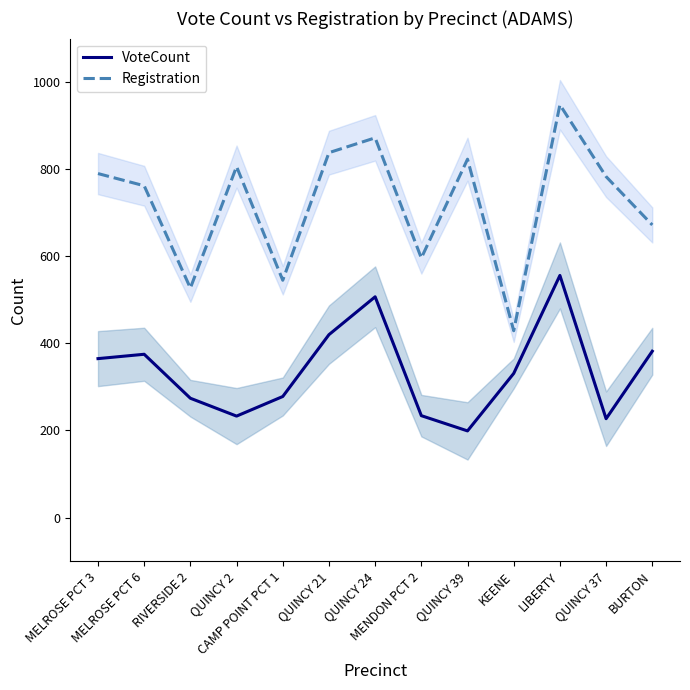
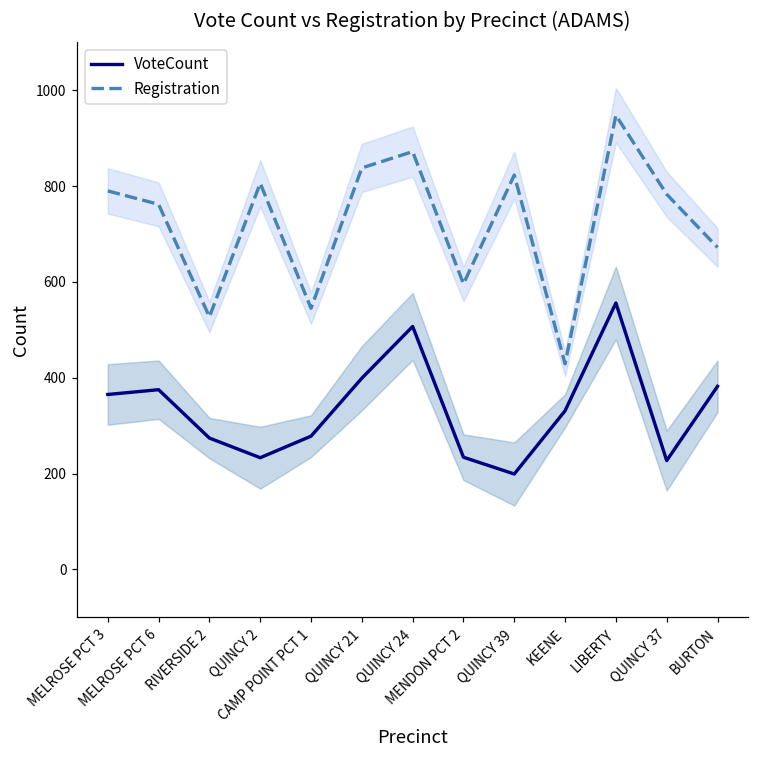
VoteCount, QUINCY 21: 420 -> 400
